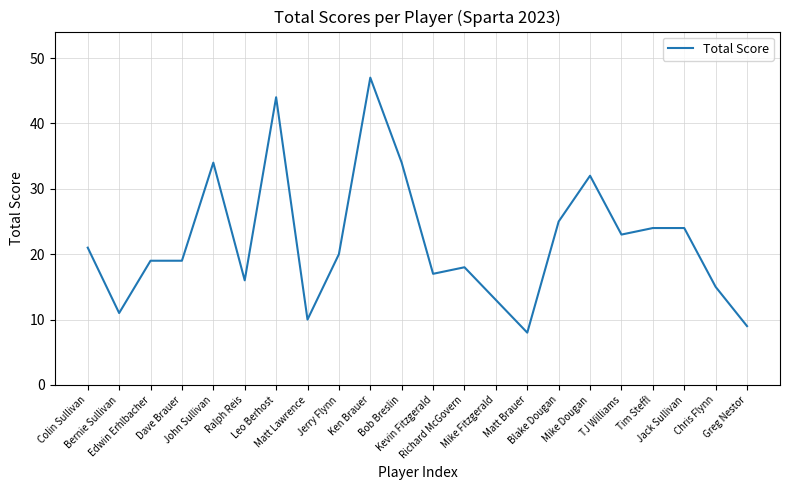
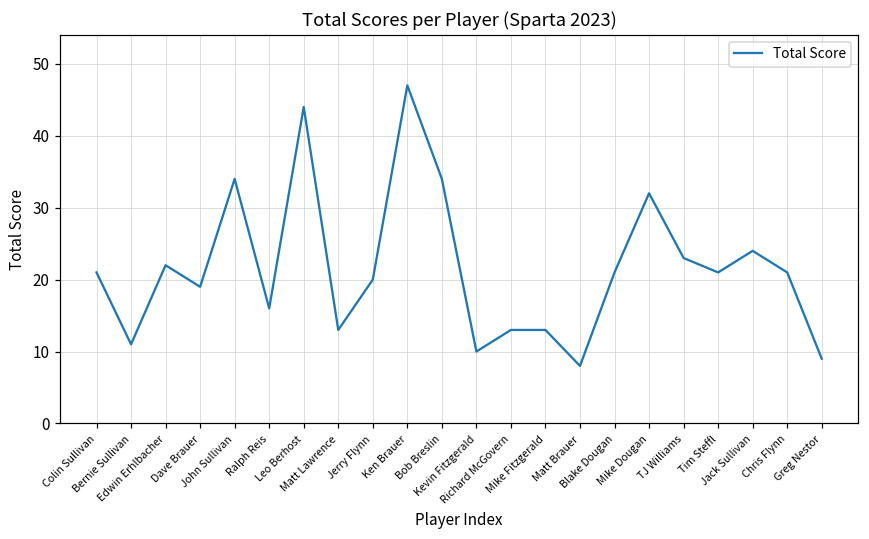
Edwin Erhlbacher: 19 -> 22
Matt Lawrence: 10 -> 13
Kevin Fitzgerald: 17 -> 10
Richard McGovern: 18 -> 13
Blake Dougan: 25 -> 21
Tim Steffl: 24 -> 21
Chris Flynn: 15 -> 21
